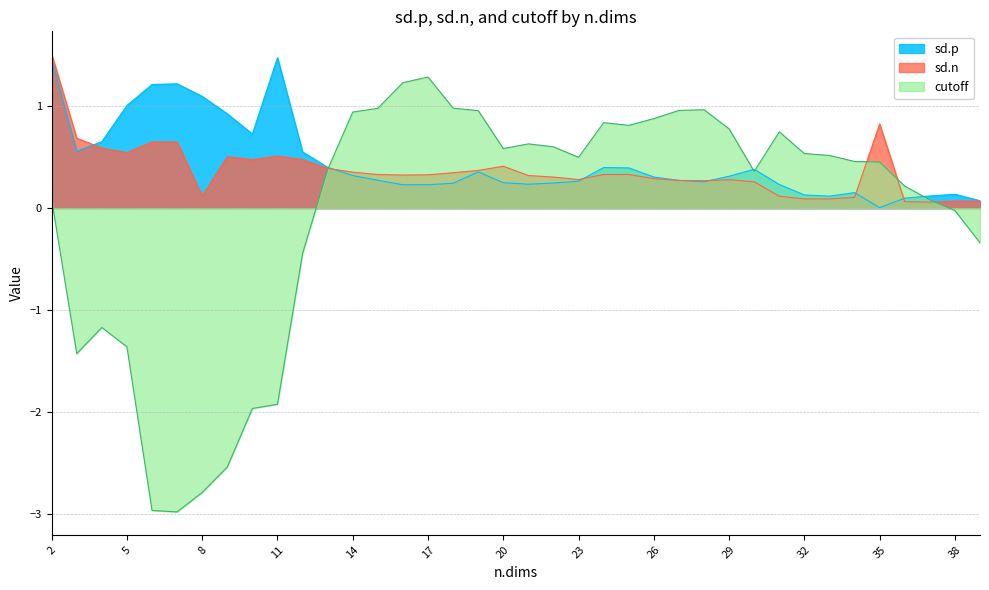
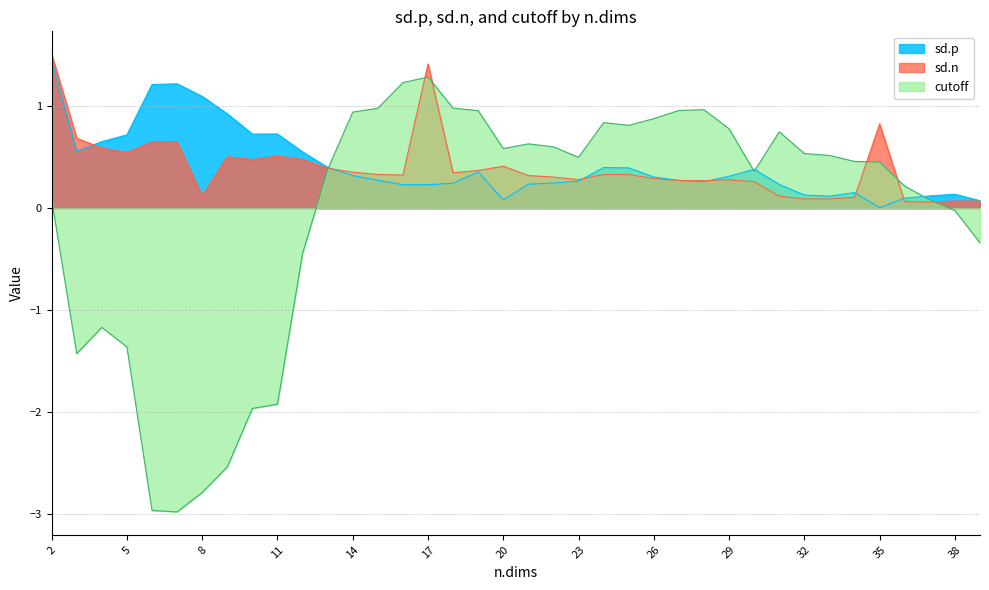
sd.p, 5: 1.01 -> 0.72
sd.p, 11: 1.48 -> 0.73
sd.n, 17: 0.33 -> 1.42
sd.p, 20: 0.25 -> 0.08
